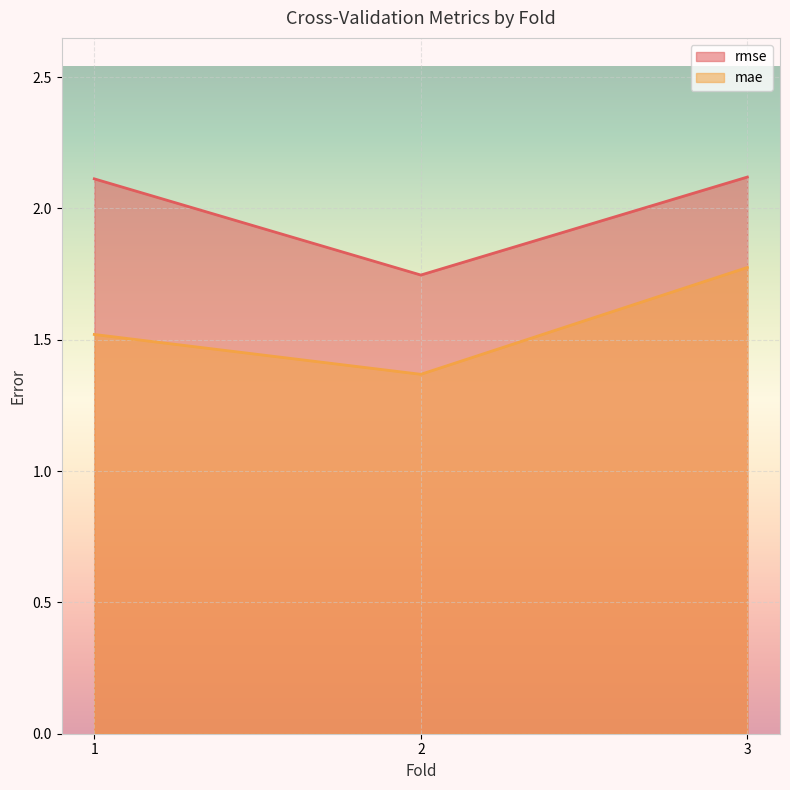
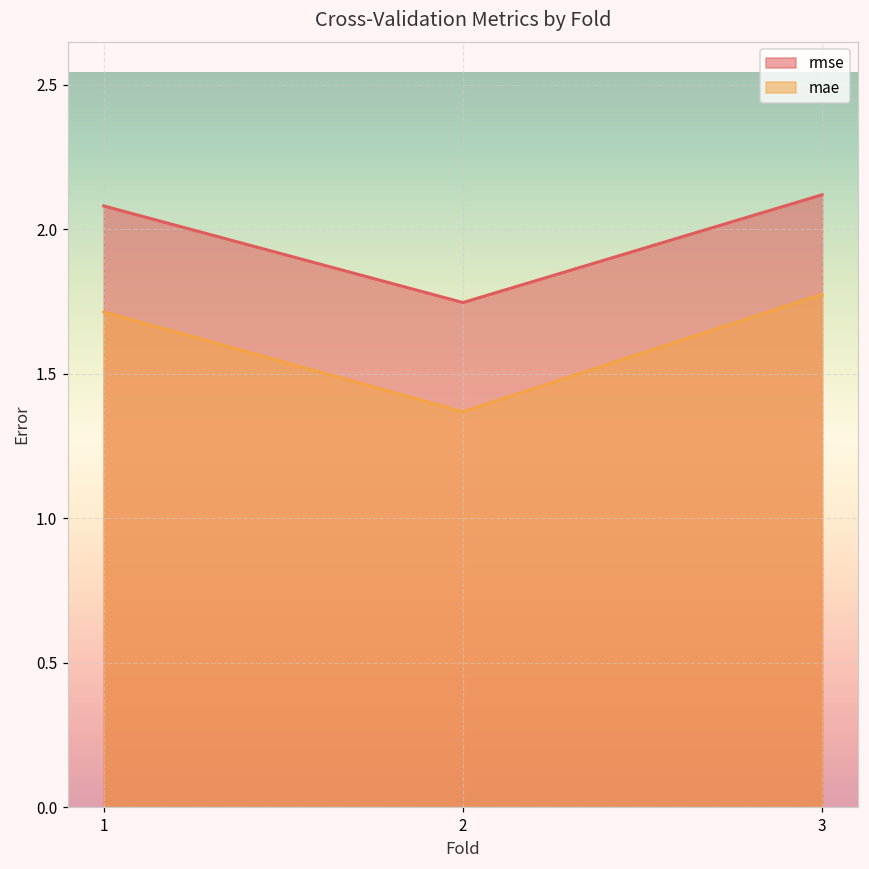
rmse, 1: 2.11 -> 2.08
mae, 1: 1.52 -> 1.71
